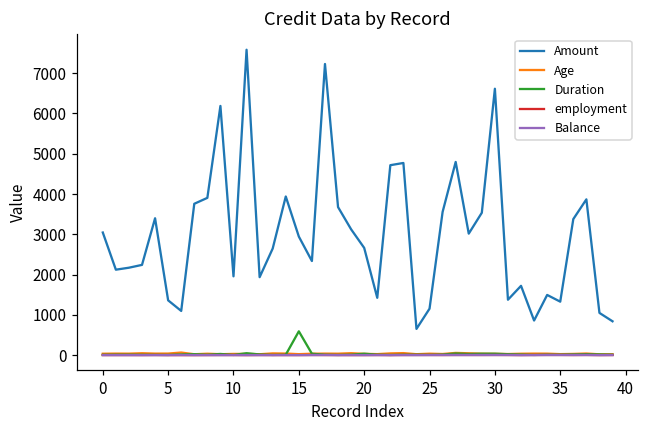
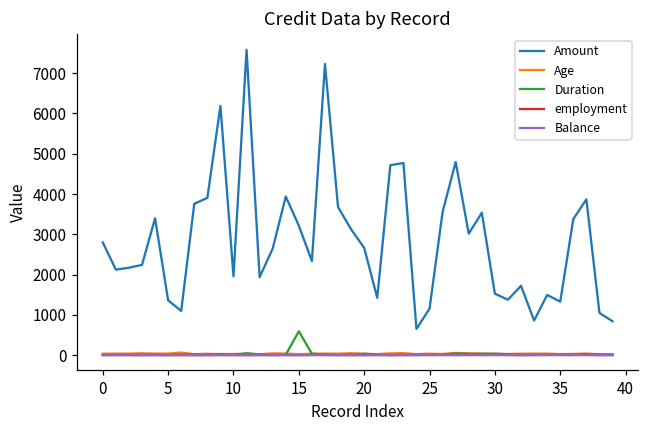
Amount, 0: 3000 -> 2800
Amount, 15: 2900 -> 3200
Amount, 30: 6600 -> 1500
